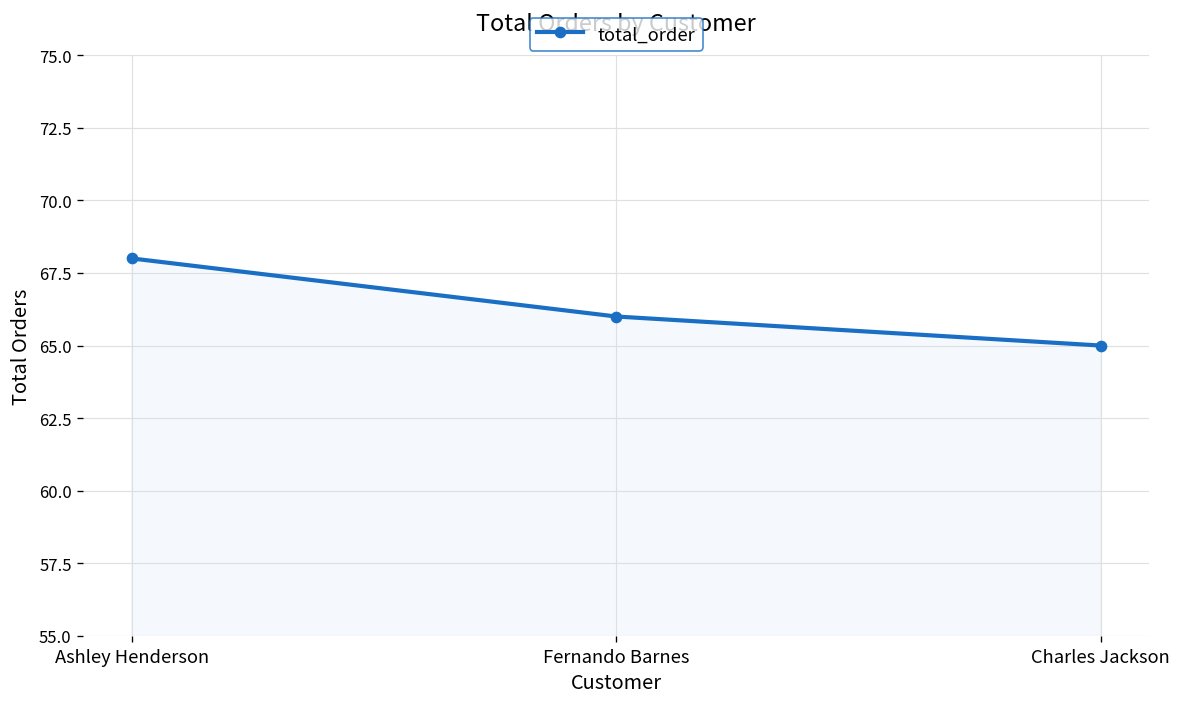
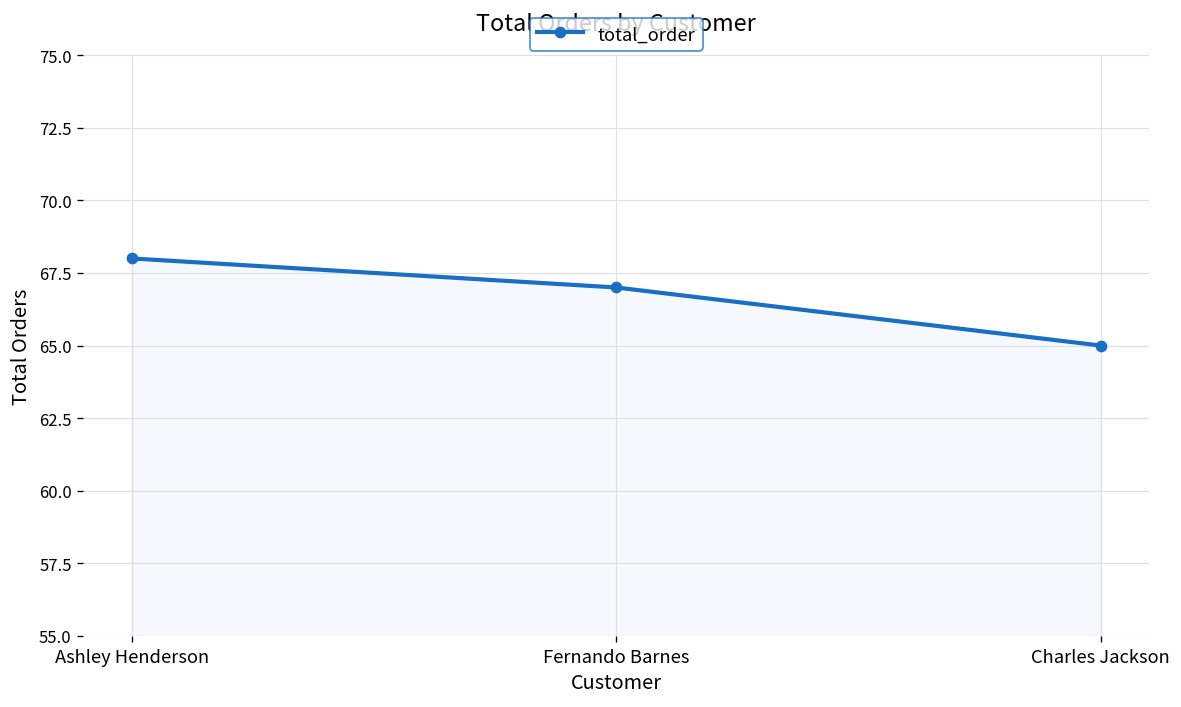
Fernando Barnes: 66 -> 67
